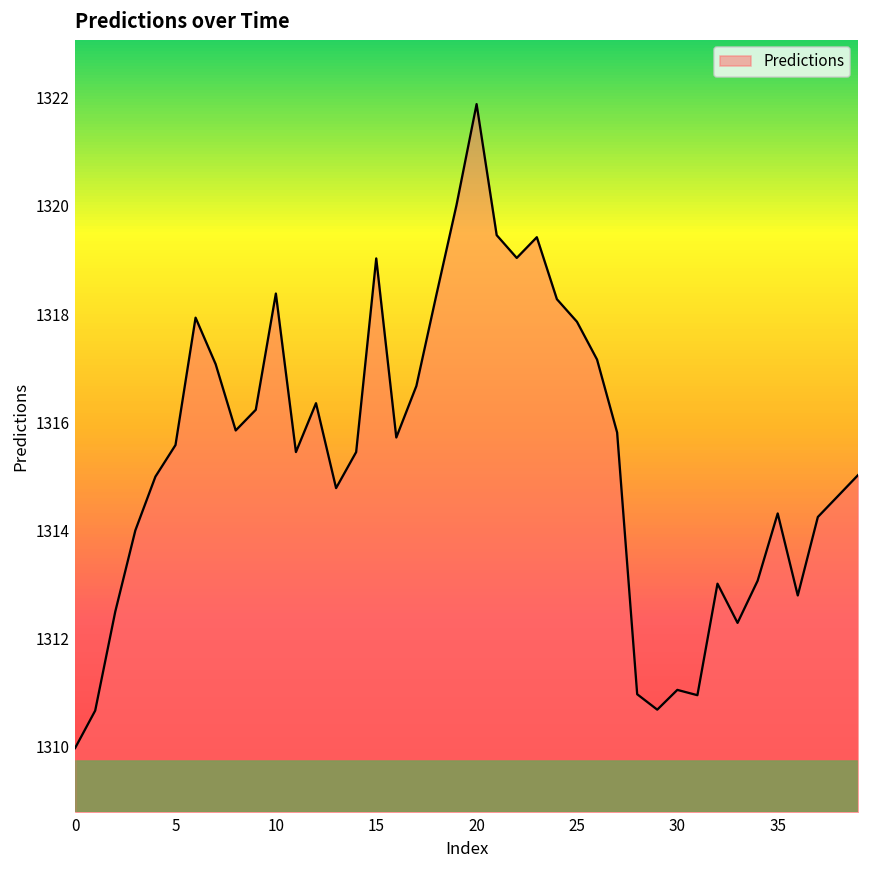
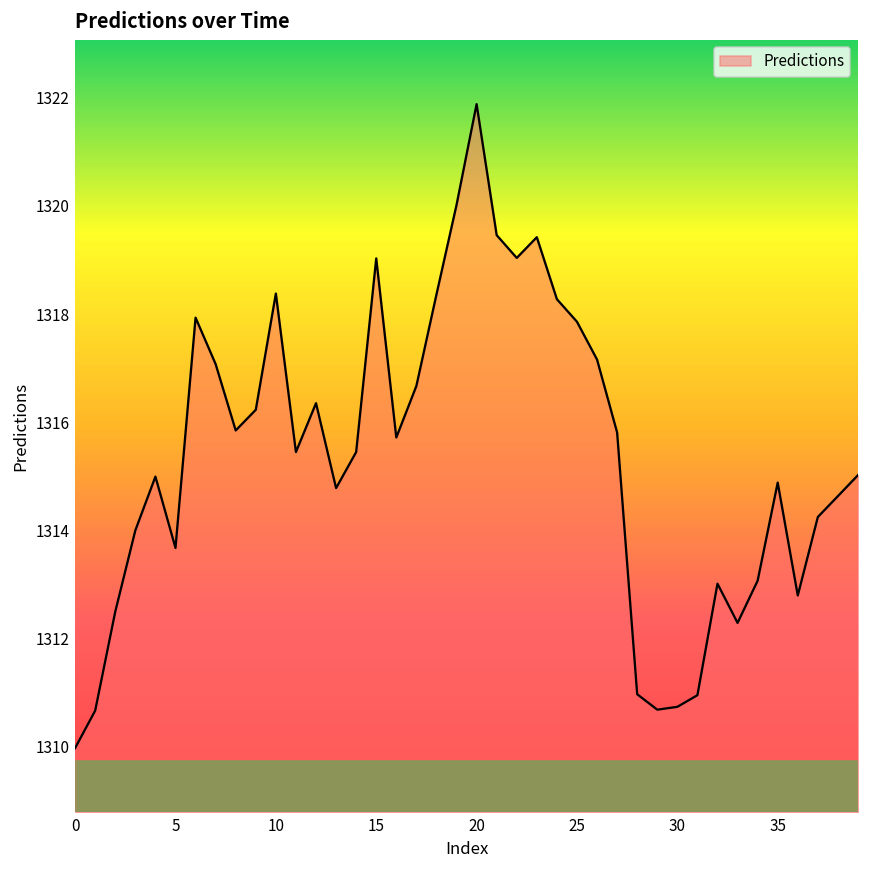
5: 1315.6 -> 1313.7
30: 1311.1 -> 1310.7
35: 1314.3 -> 1314.9
